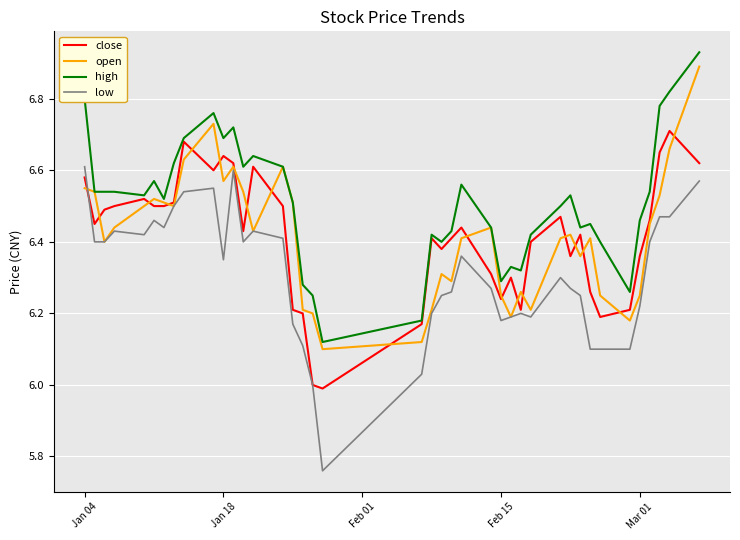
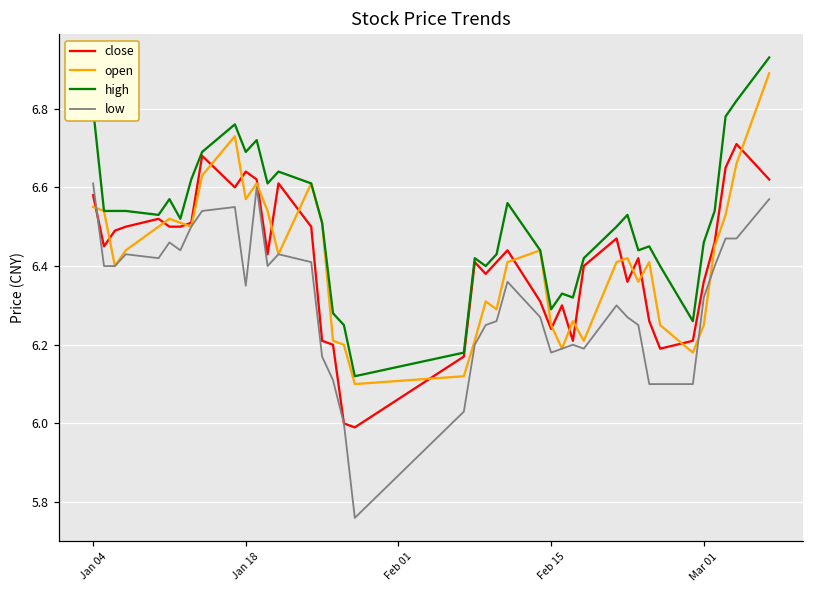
low, Mar 01: 6.22 -> 6.32
